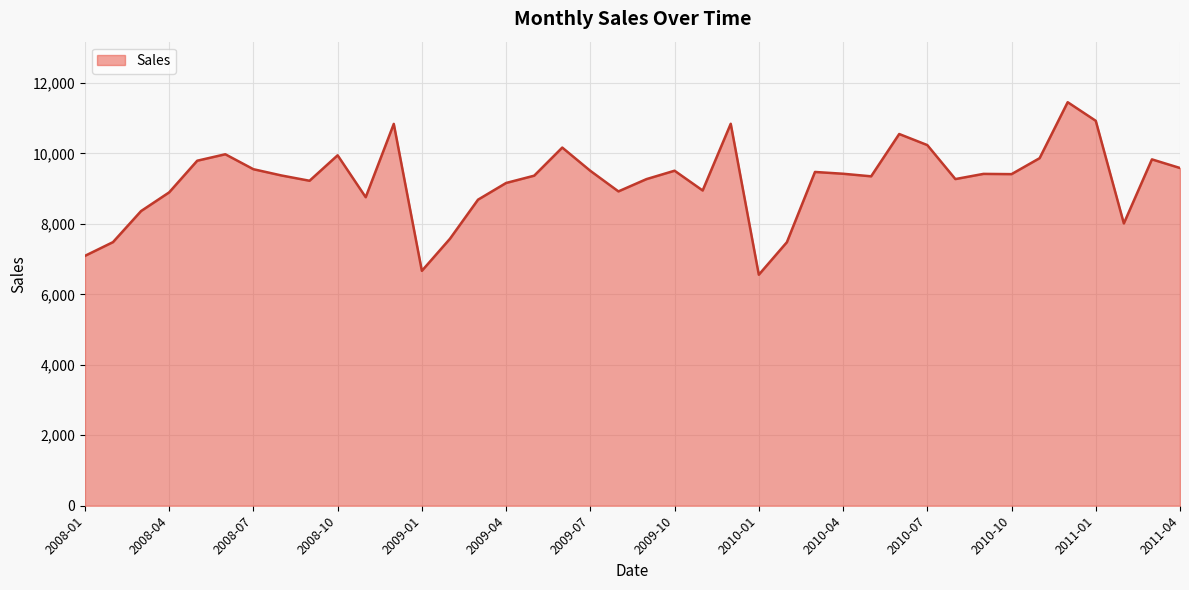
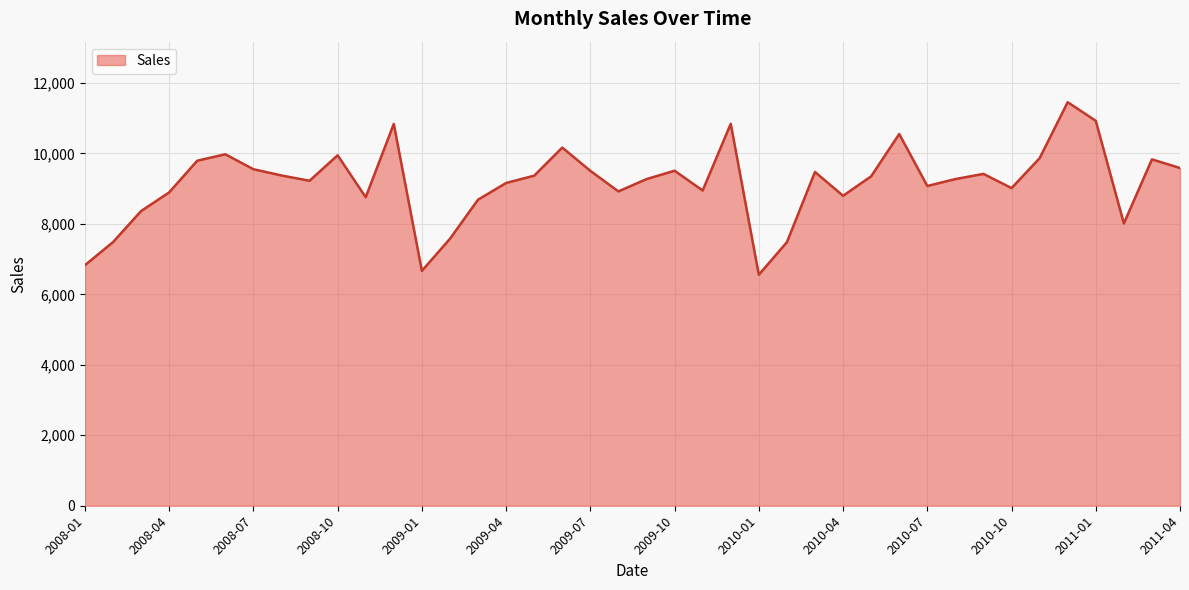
2008-01: 7,100 -> 6,800
2010-04: 9,400 -> 8,800
2010-07: 10,200 -> 9,100
2010-10: 9,400 -> 9,000
